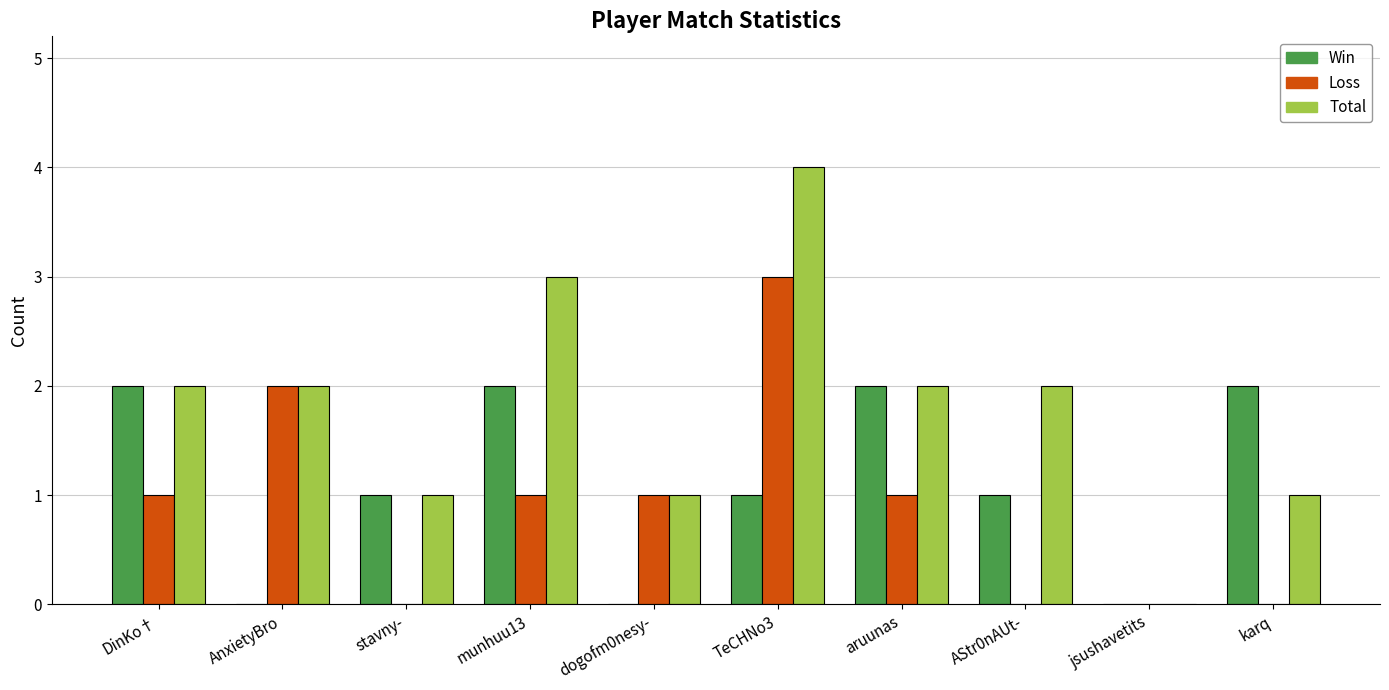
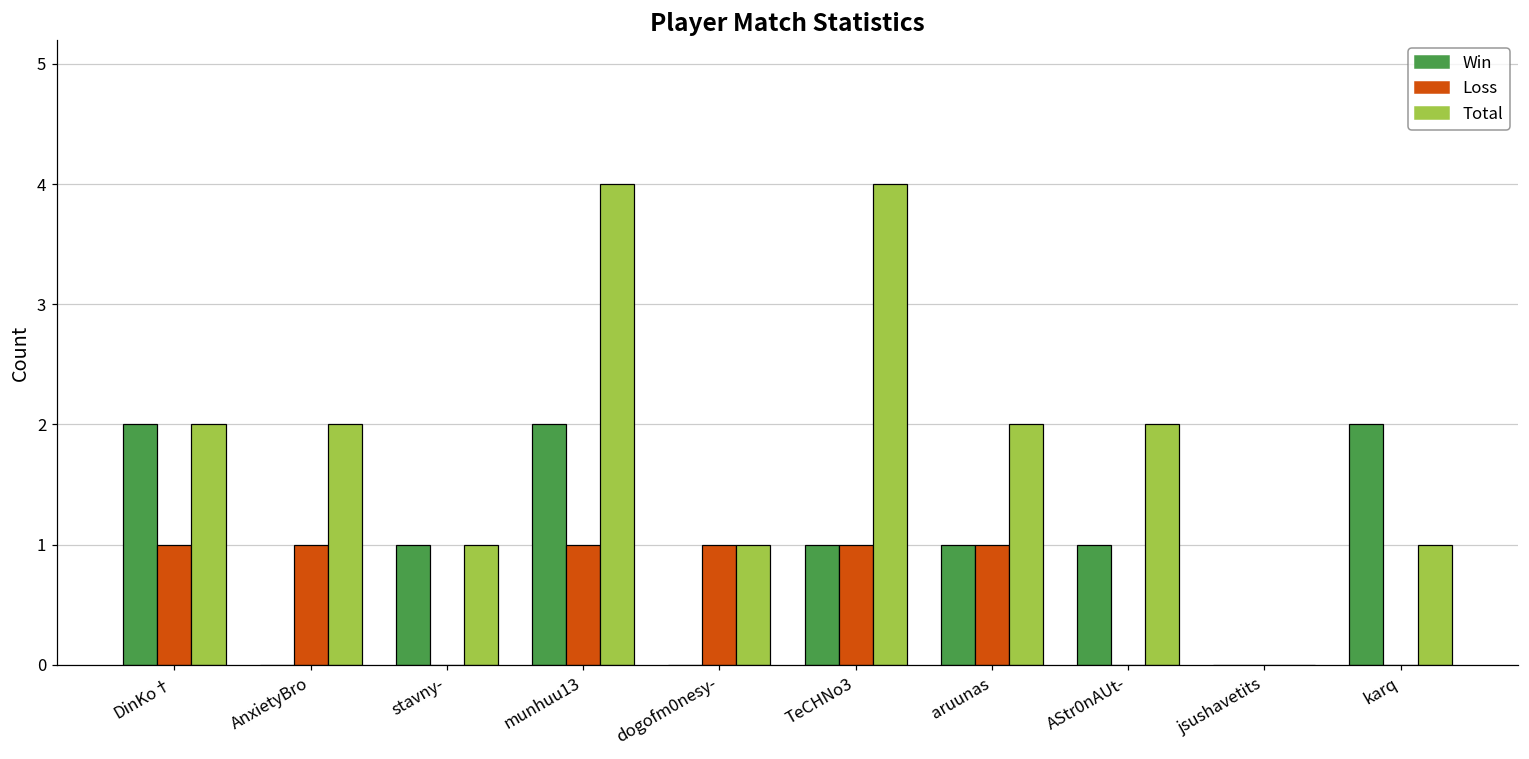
Loss, AnxietyBro: 2 -> 1
Total, munhuu13: 3 -> 4
Loss, TeCHNo3: 3 -> 1
Win, aruunas: 2 -> 1
